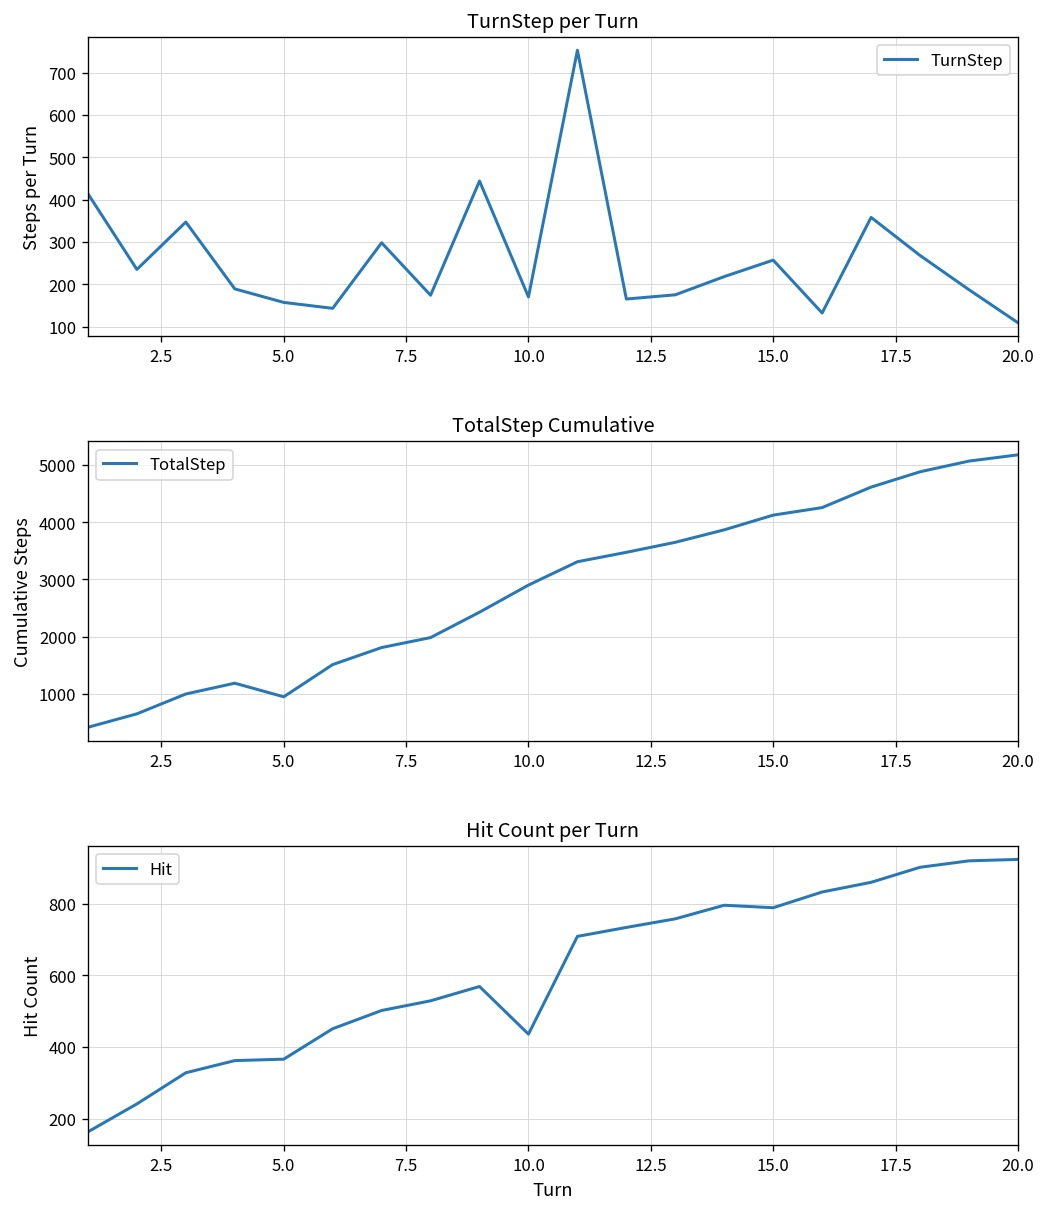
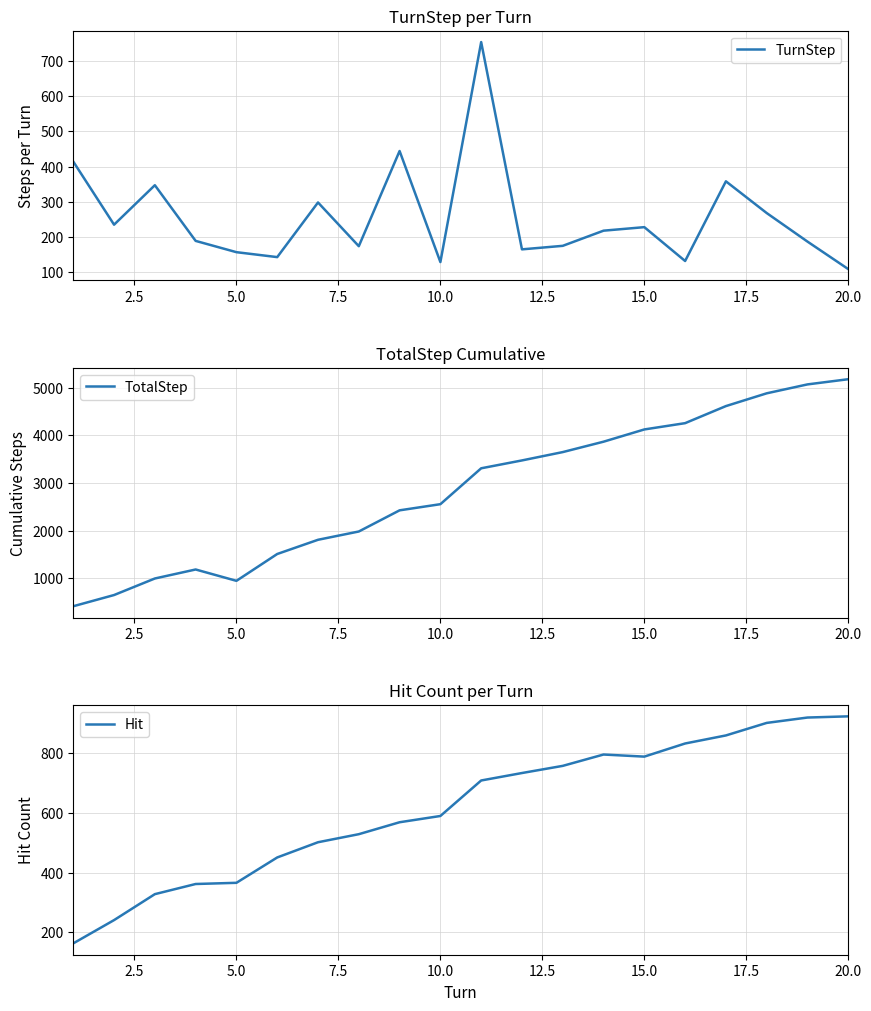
TurnStep per Turn, 10.0: 170 -> 130
TurnStep per Turn, 15.0: 260 -> 230
TotalStep Cumulative, 10.0: 2900 -> 2600
Hit Count per Turn, 10.0: 440 -> 590
